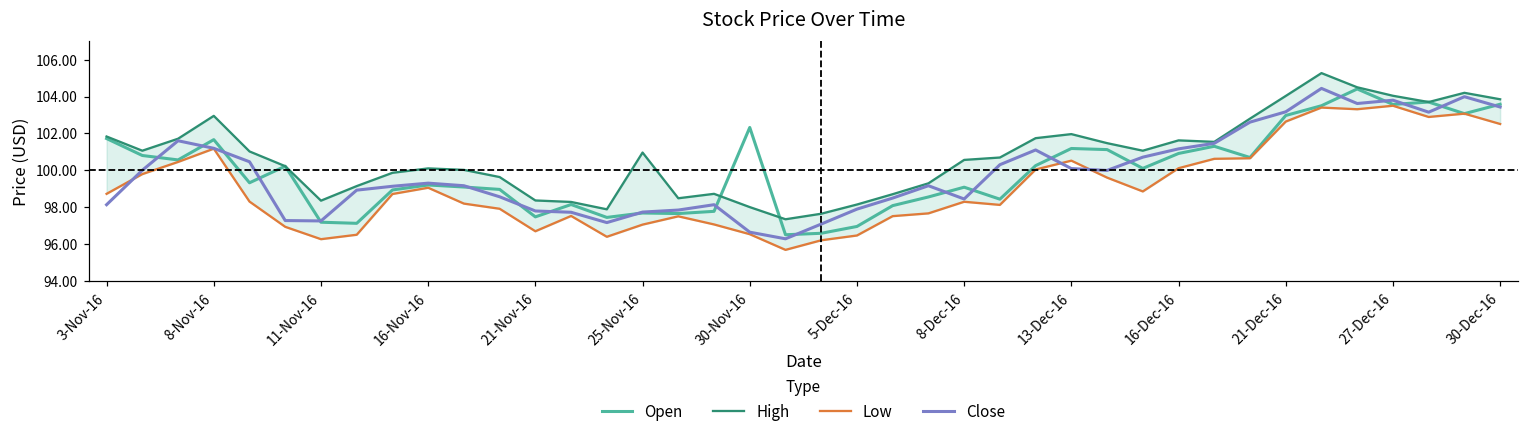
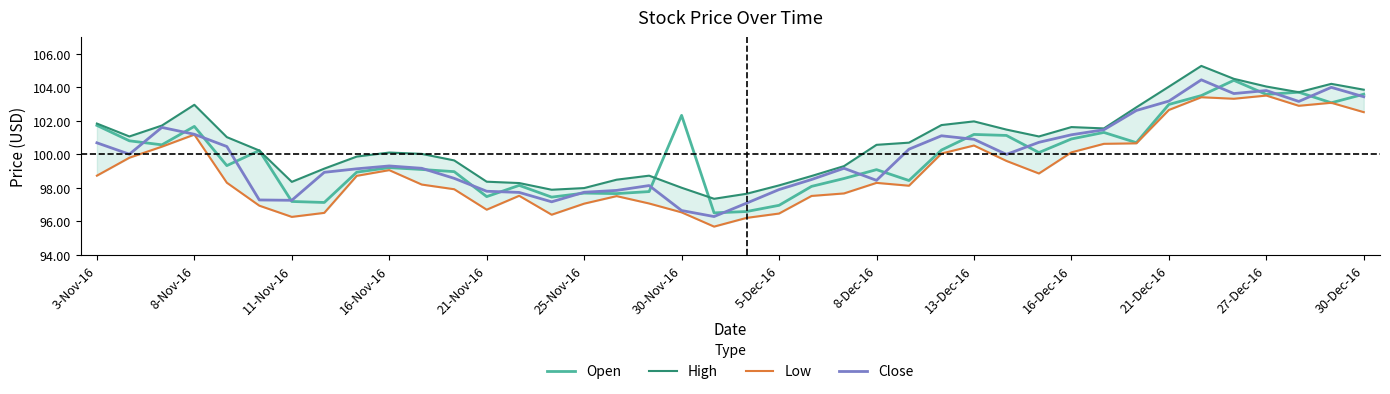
Close, 3-Nov-16: 98.1 -> 100.7
High, 25-Nov-16: 101.0 -> 98.0
Close, 13-Dec-16: 100.1 -> 100.9
